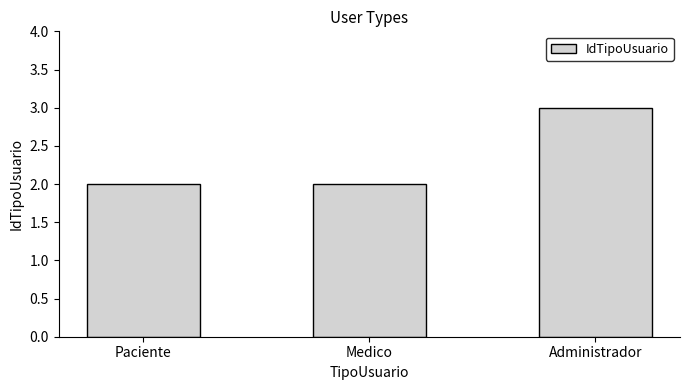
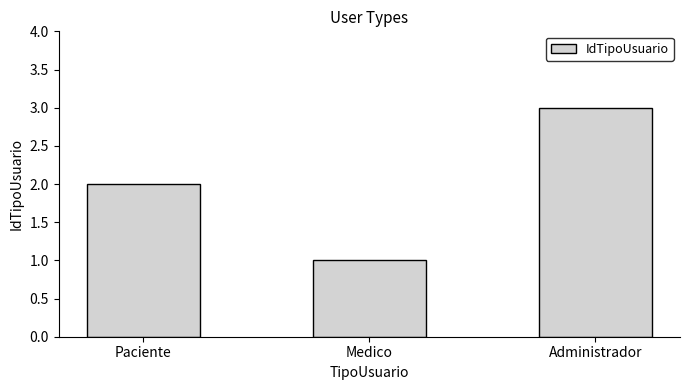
Medico: 2 -> 1
